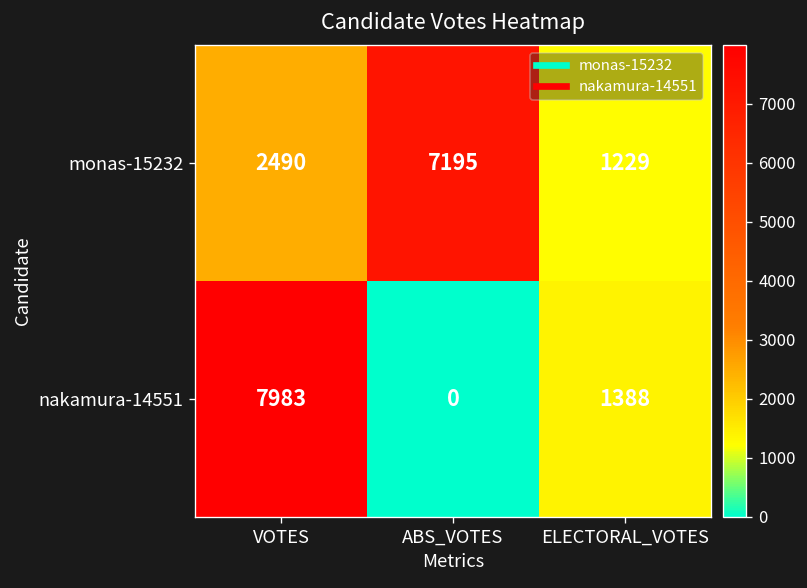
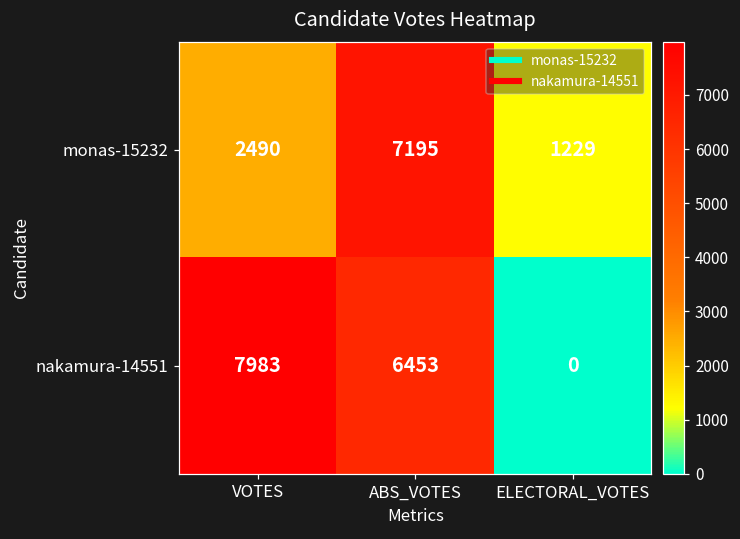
nakamura-14551, ABS_VOTES: 0 -> 6453
nakamura-14551, ELECTORAL_VOTES: 1388 -> 0
